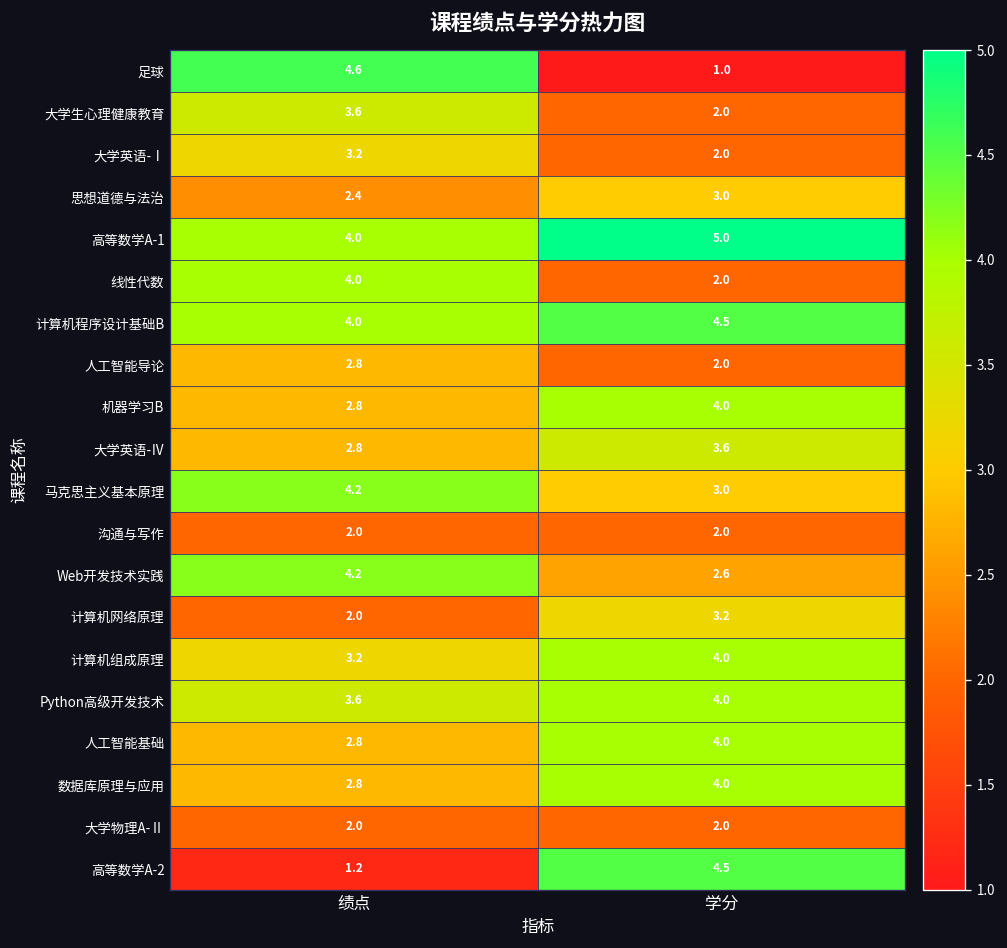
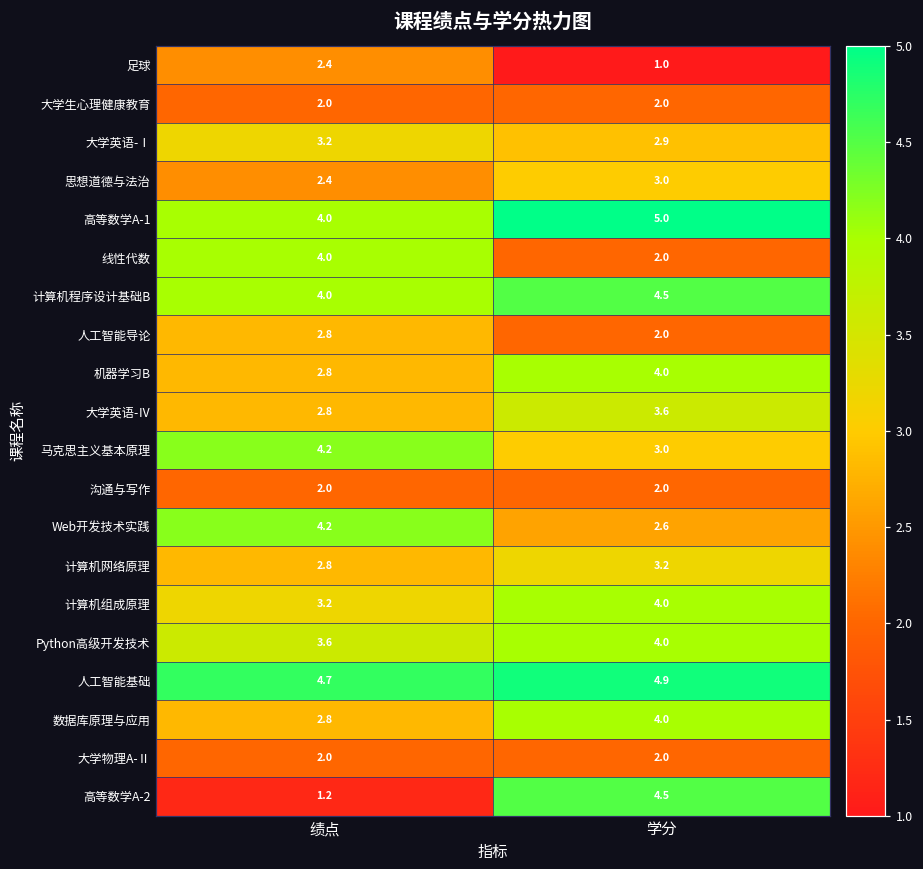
足球, 绩点: 4.6 -> 2.4
大学生心理健康教育, 绩点: 3.6 -> 2.0
大学英语-Ⅰ, 学分: 2.0 -> 2.9
计算机网络原理, 绩点: 2.0 -> 2.8
人工智能基础, 绩点: 2.8 -> 4.7
人工智能基础, 学分: 4.0 -> 4.9
